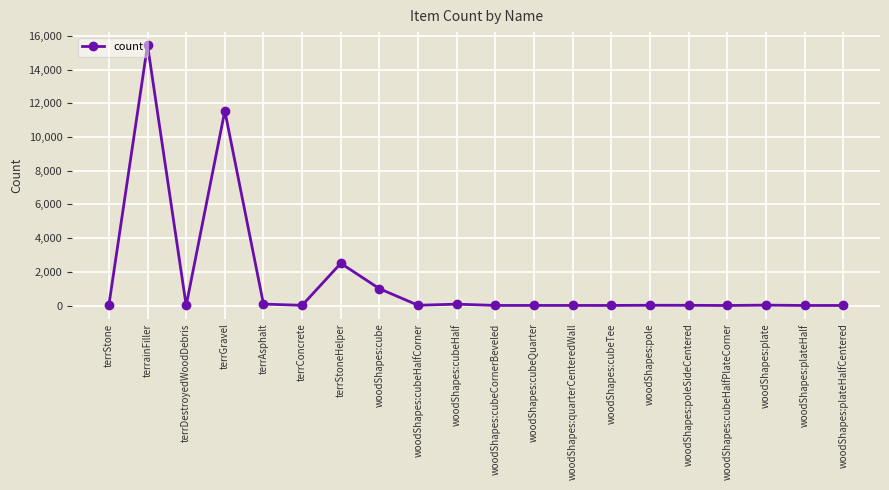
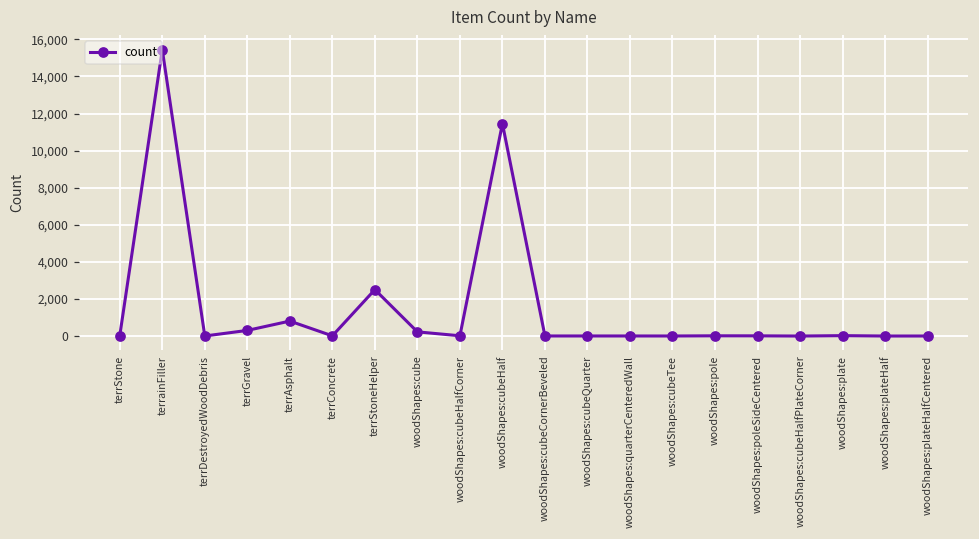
terrGravel: 11,500 -> 300
terrAsphalt: 100 -> 800
woodShapes:cube: 1,000 -> 200
woodShapes:cubeHalf: 100 -> 11,500
